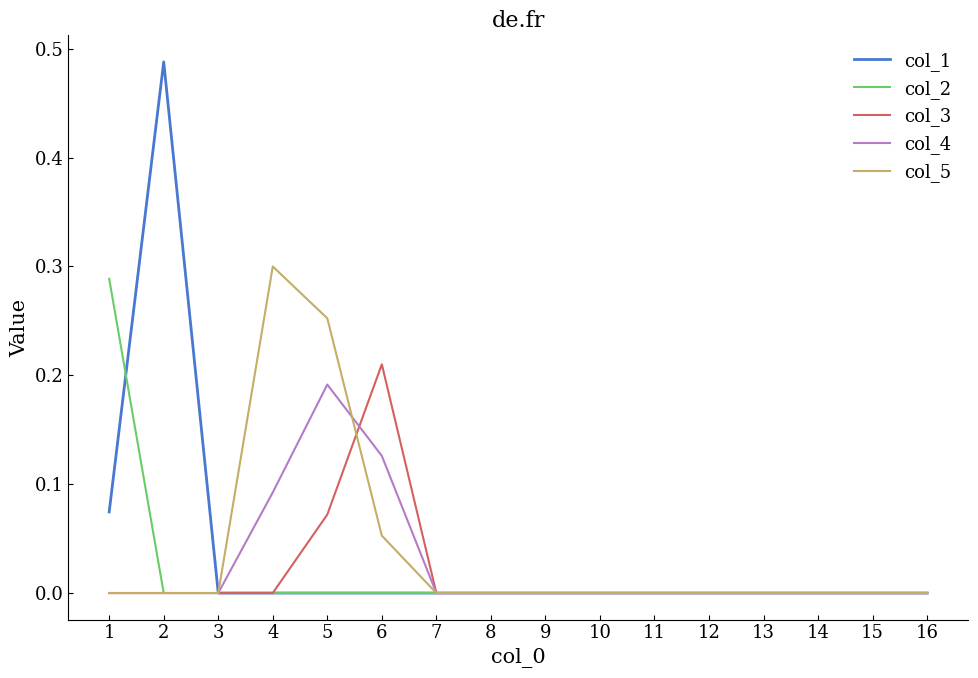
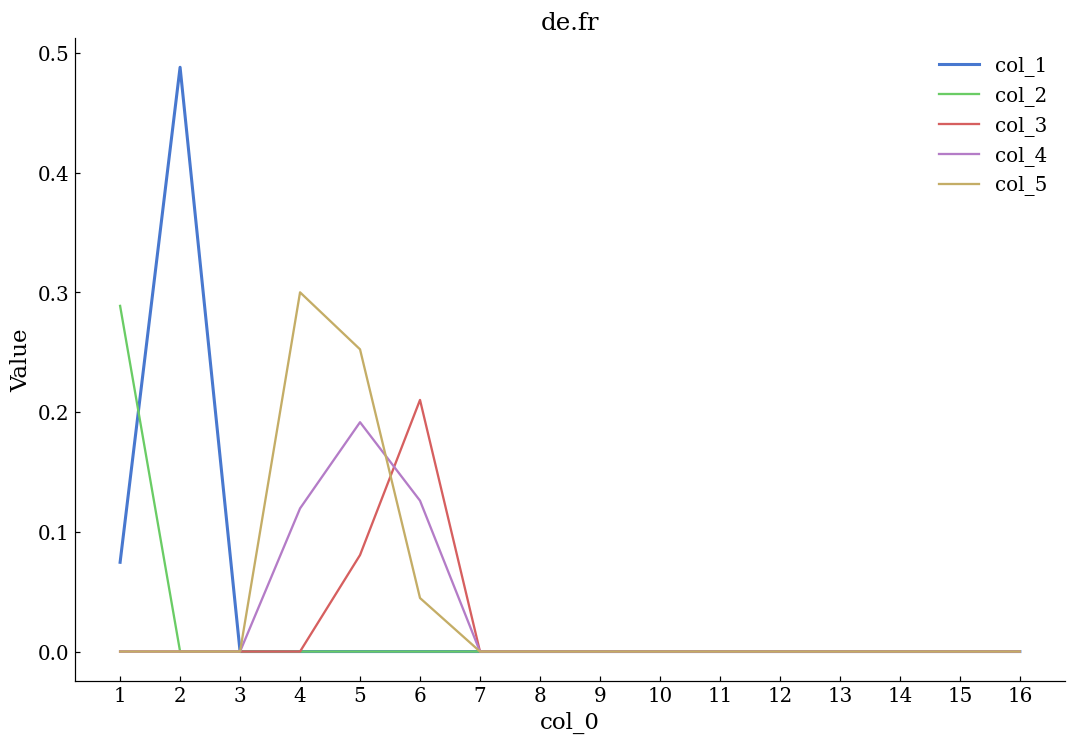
col_4, 4: 0.092 -> 0.120
col_3, 5: 0.072 -> 0.081
col_5, 6: 0.053 -> 0.045
